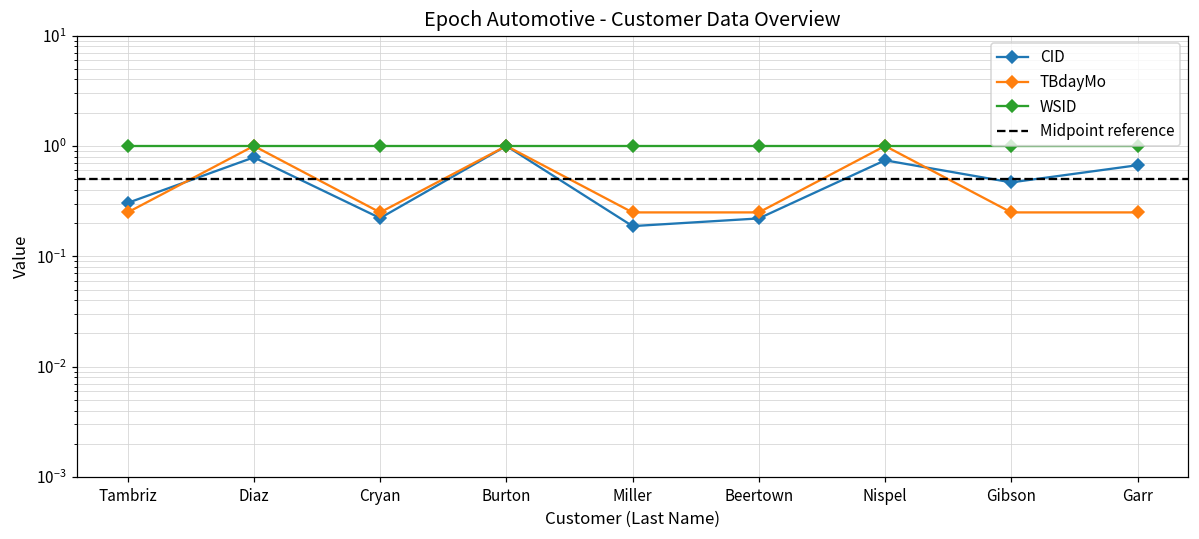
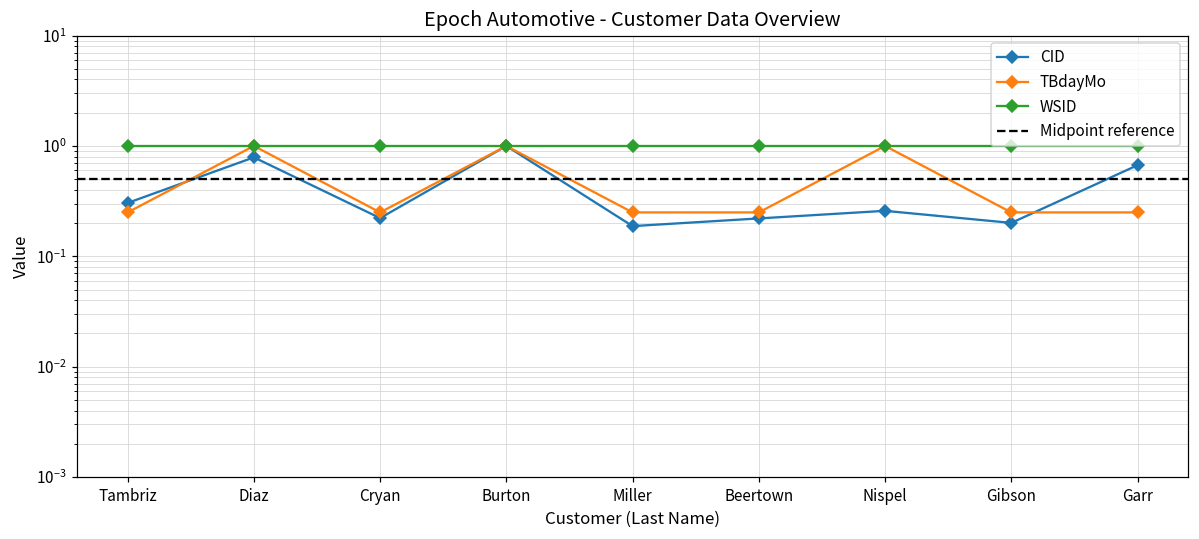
CID, Nispel: 0.7 -> 0.26
CID, Gibson: 0.5 -> 0.20
